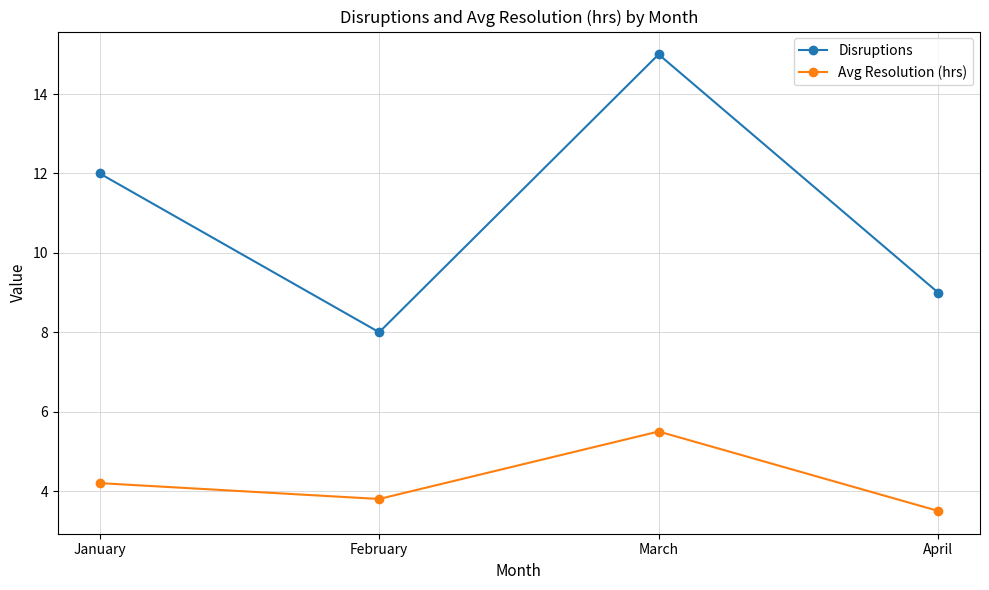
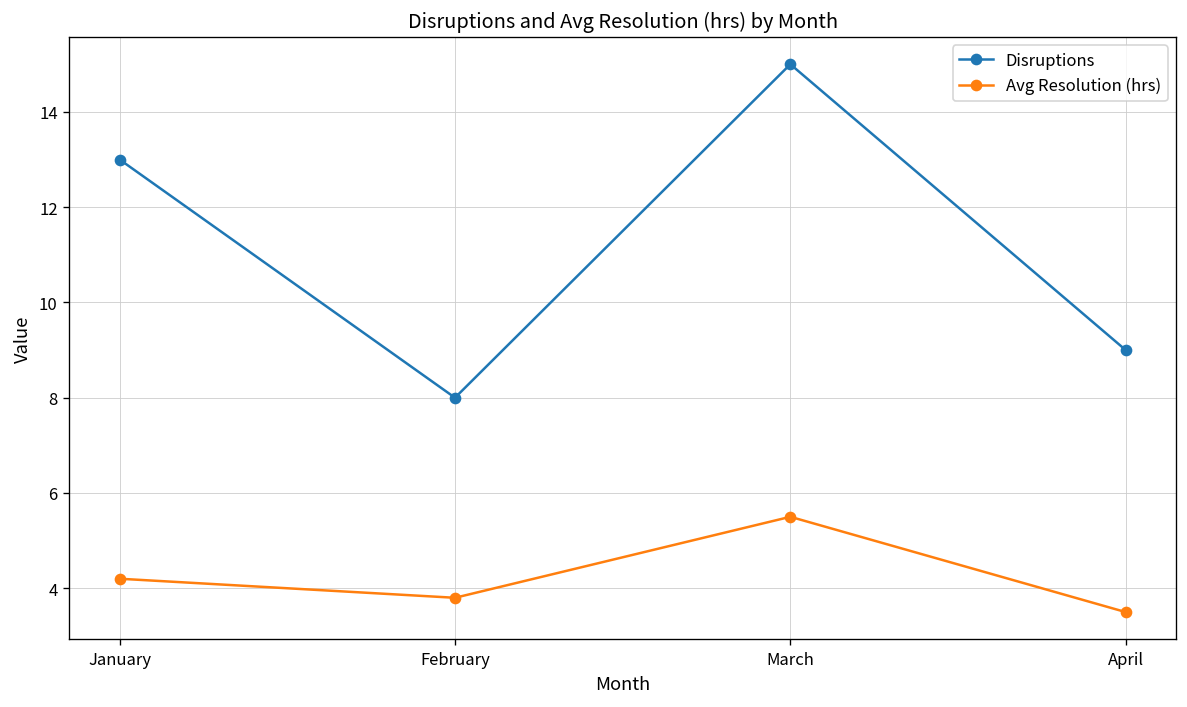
Disruptions, January: 12 -> 13
